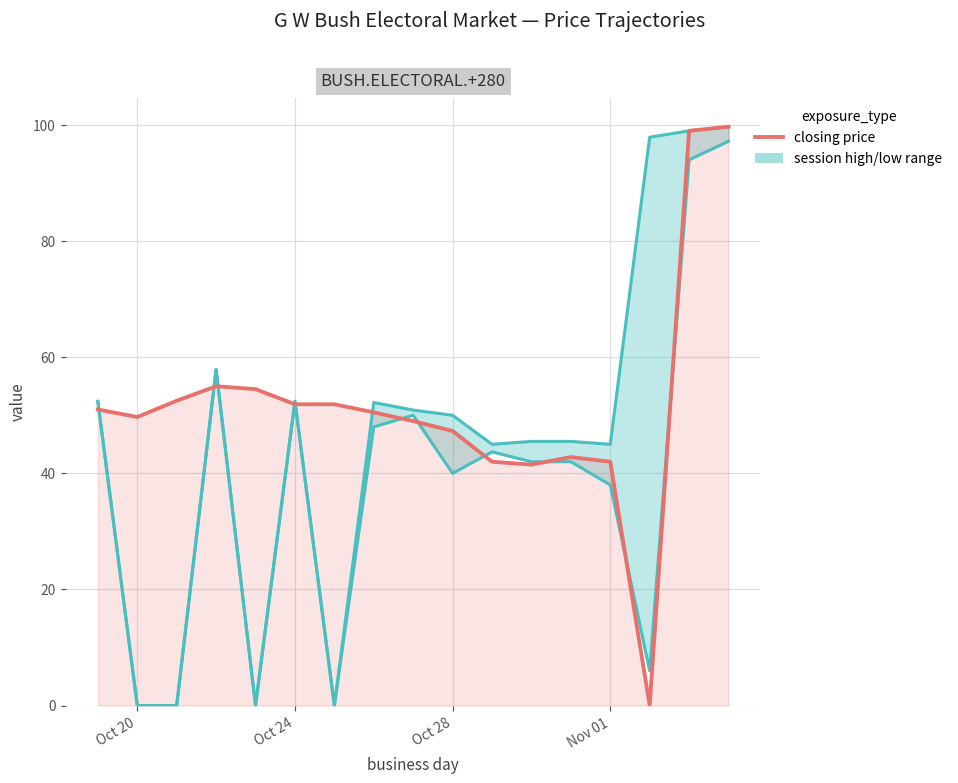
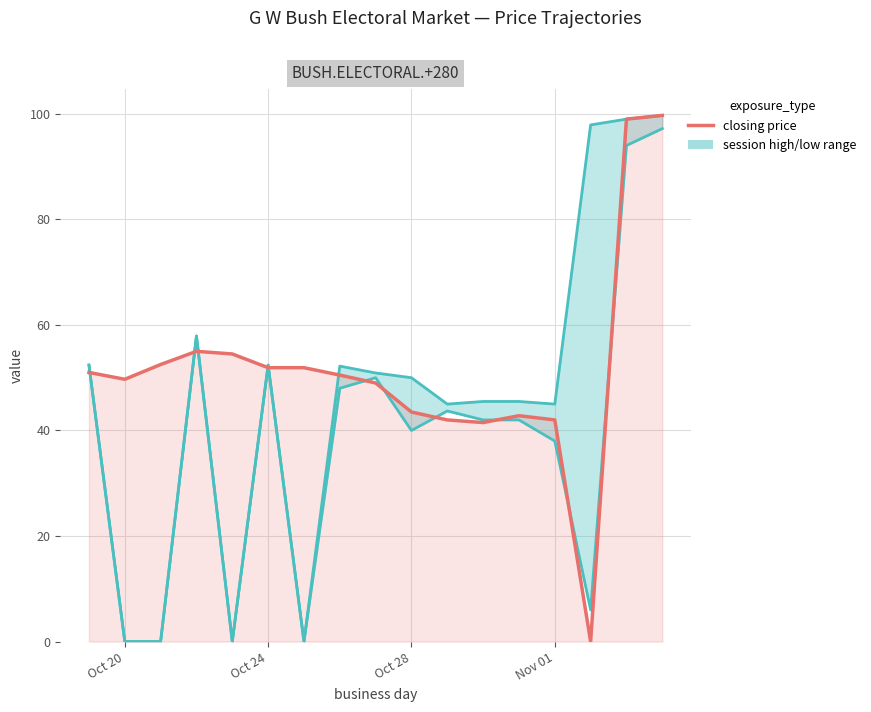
closing price, Oct 28: 47 -> 44
